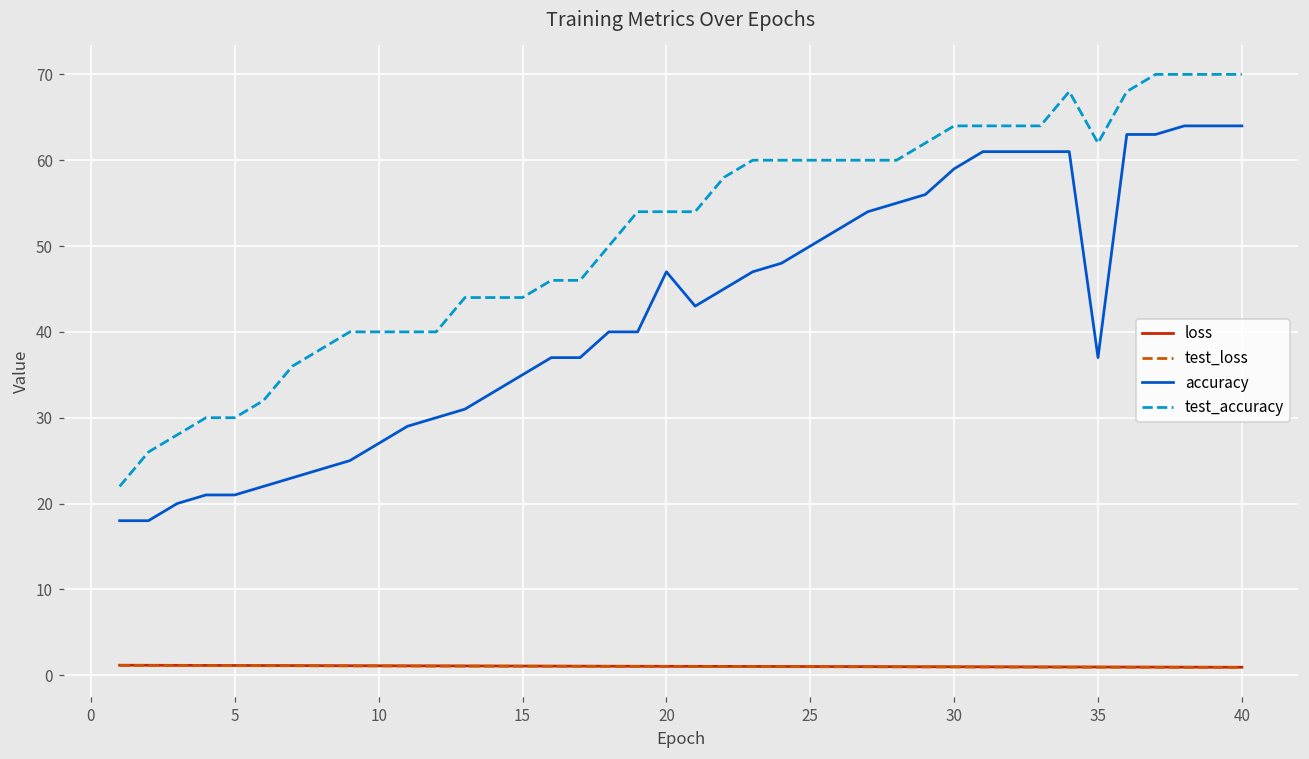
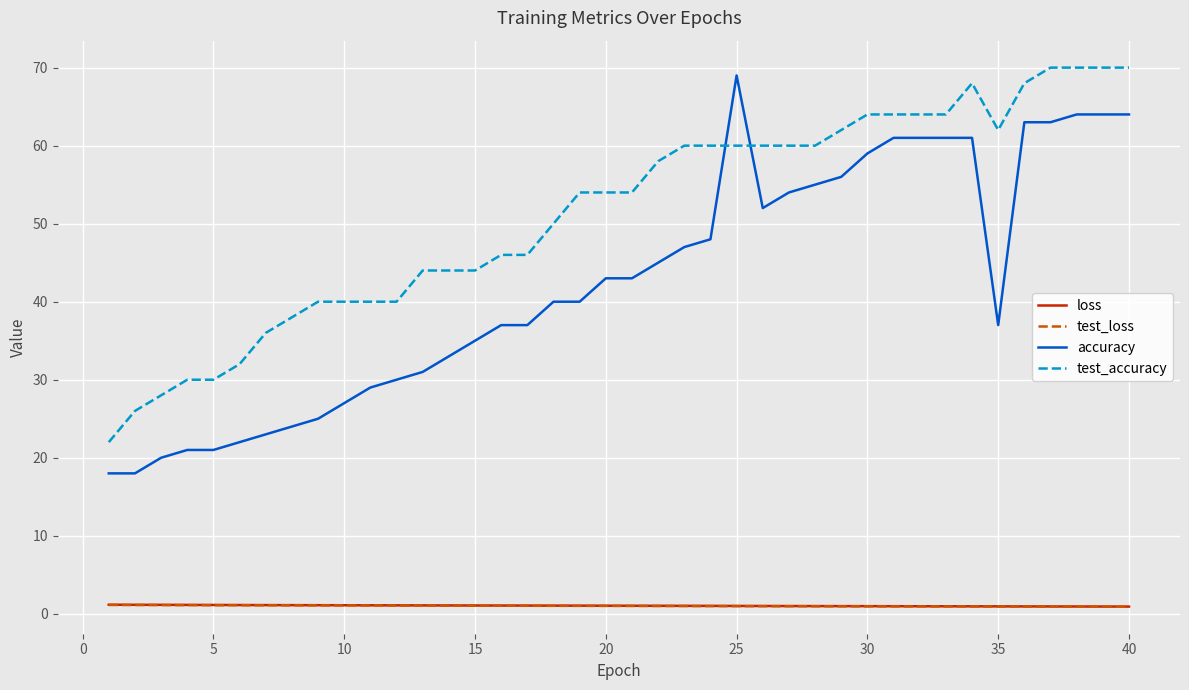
accuracy, 20: 47 -> 43
accuracy, 25: 50 -> 69
